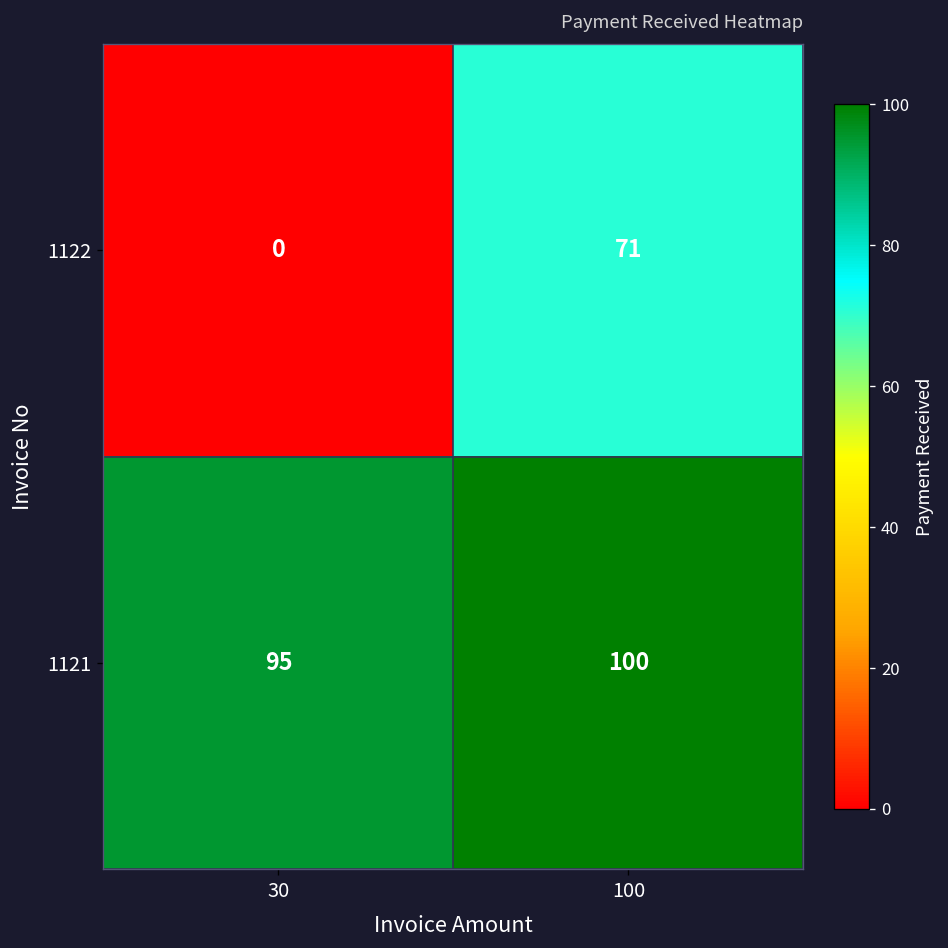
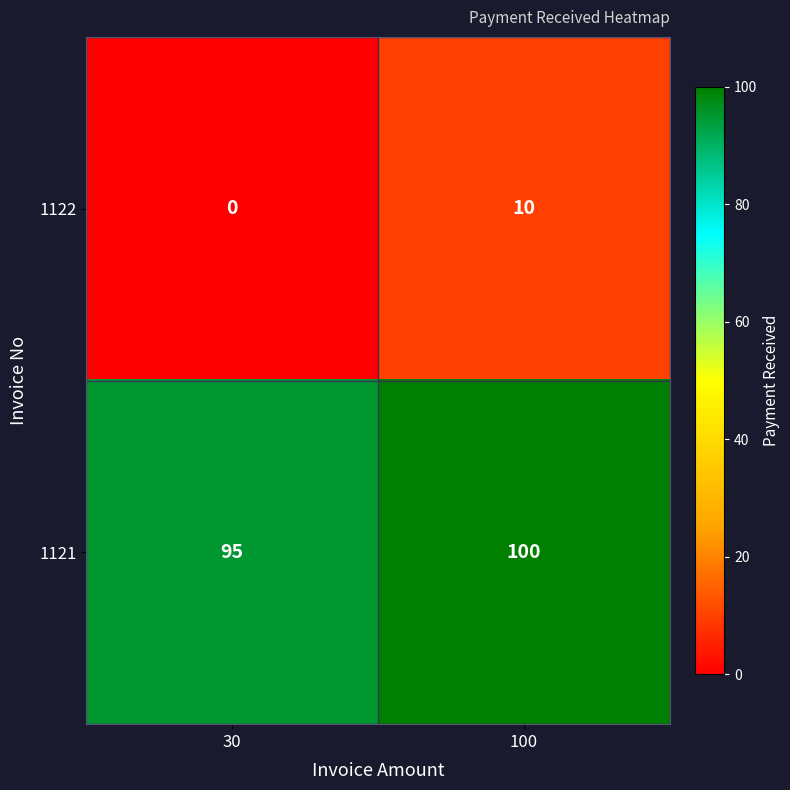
1122, 100: 71 -> 10
